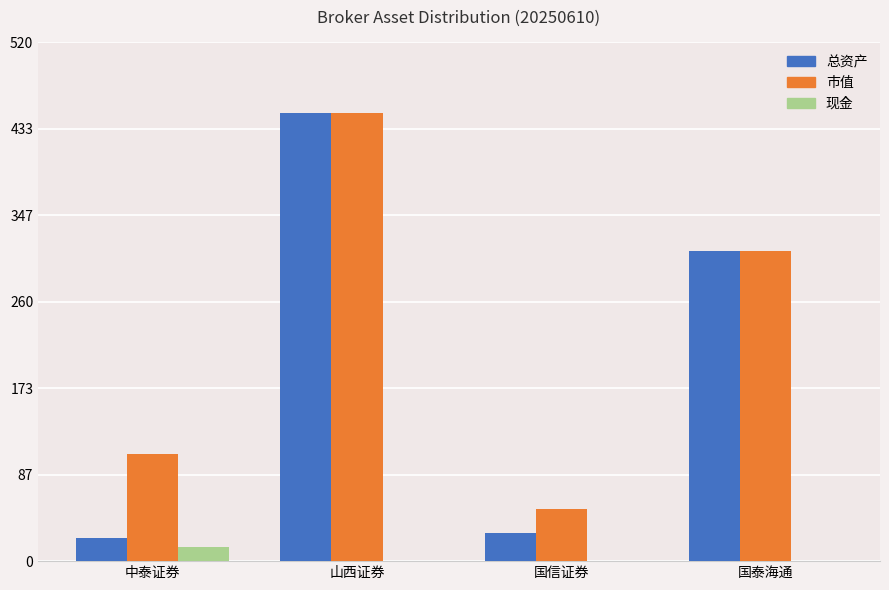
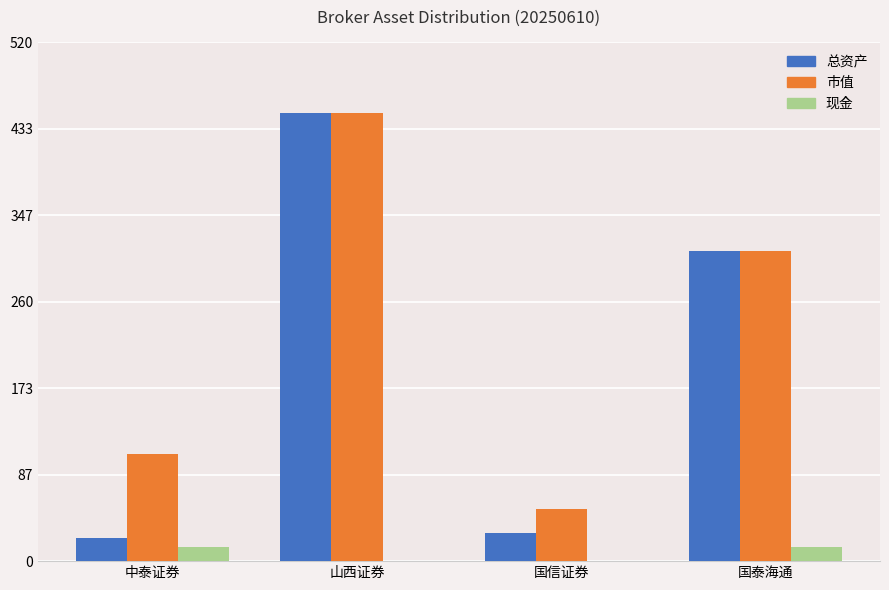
现金, 国泰海通: 0 -> 10
